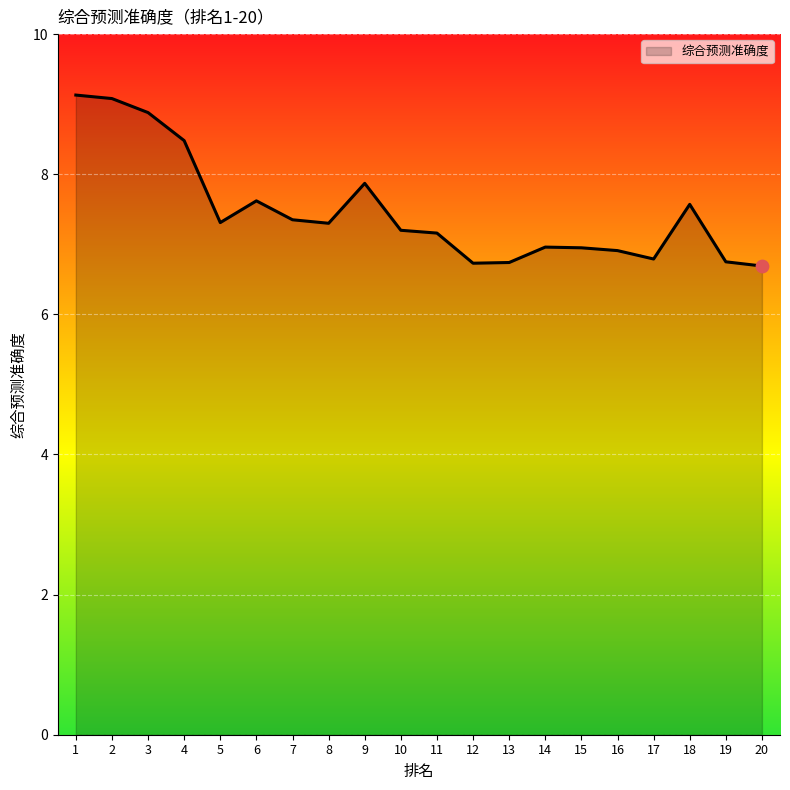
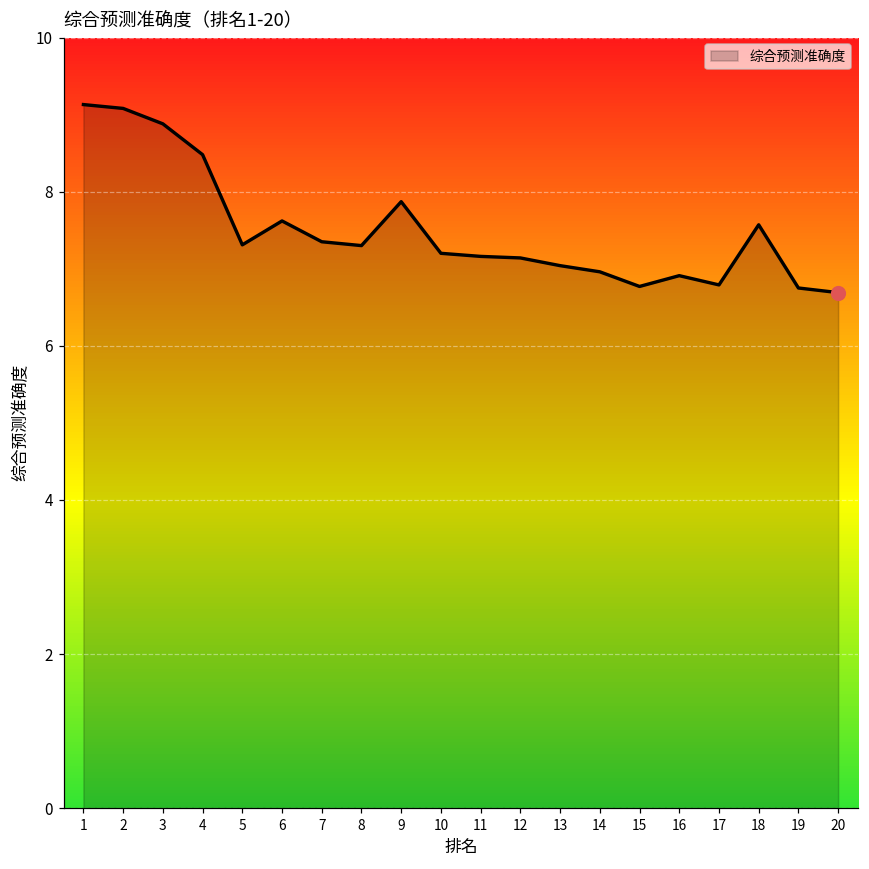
综合预测准确度, 12: 6.7 -> 7.1
综合预测准确度, 13: 6.7 -> 7.0
综合预测准确度, 15: 7.0 -> 6.8
